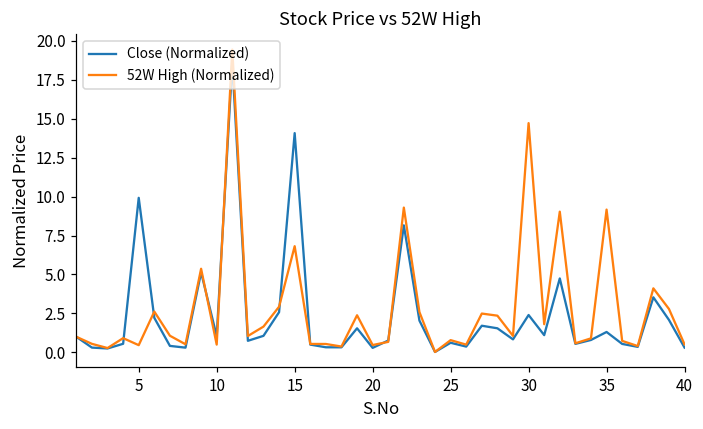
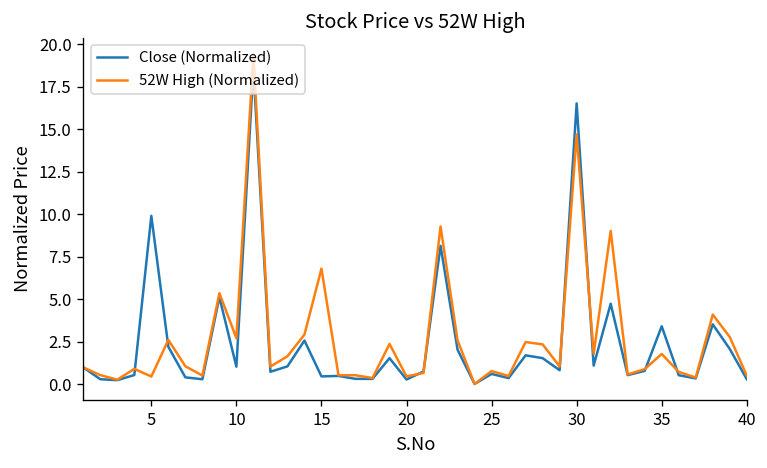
52W High (Normalized), 10: 0.5 -> 2.7
Close (Normalized), 15: 14.1 -> 0.5
Close (Normalized), 30: 2.4 -> 16.5
Close (Normalized), 35: 1.3 -> 3.4
52W High (Normalized), 35: 9.2 -> 1.8
